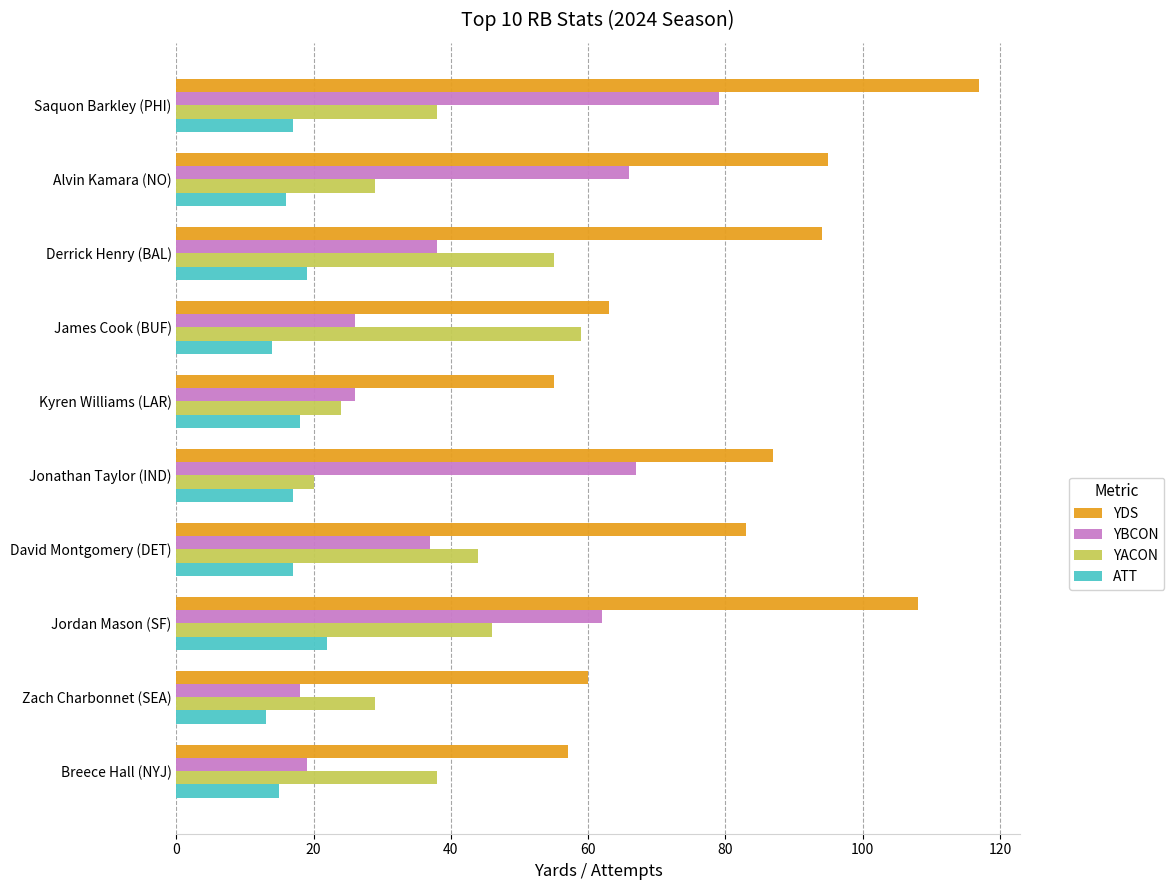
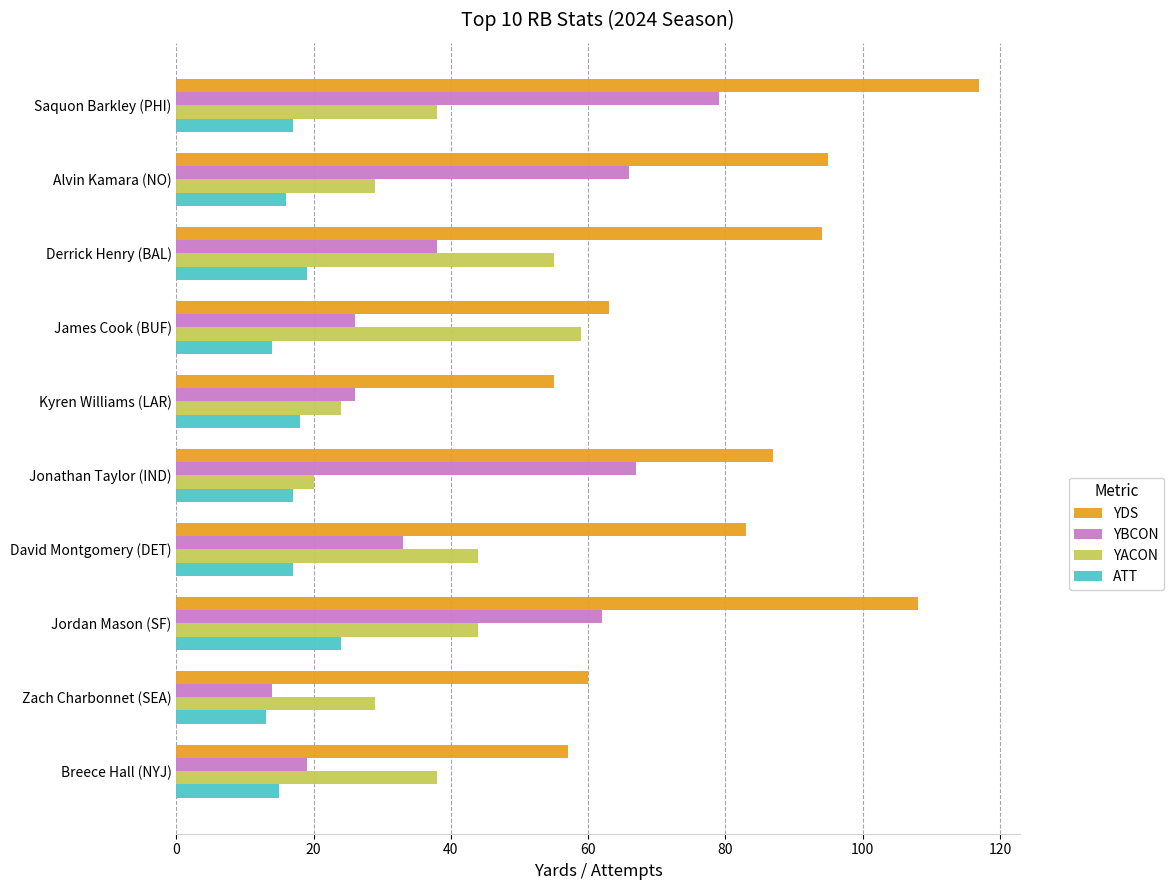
YBCON, David Montgomery (DET): 37 -> 33
YACON, Jordan Mason (SF): 46 -> 44
ATT, Jordan Mason (SF): 22 -> 24
YBCON, Zach Charbonnet (SEA): 18 -> 14
